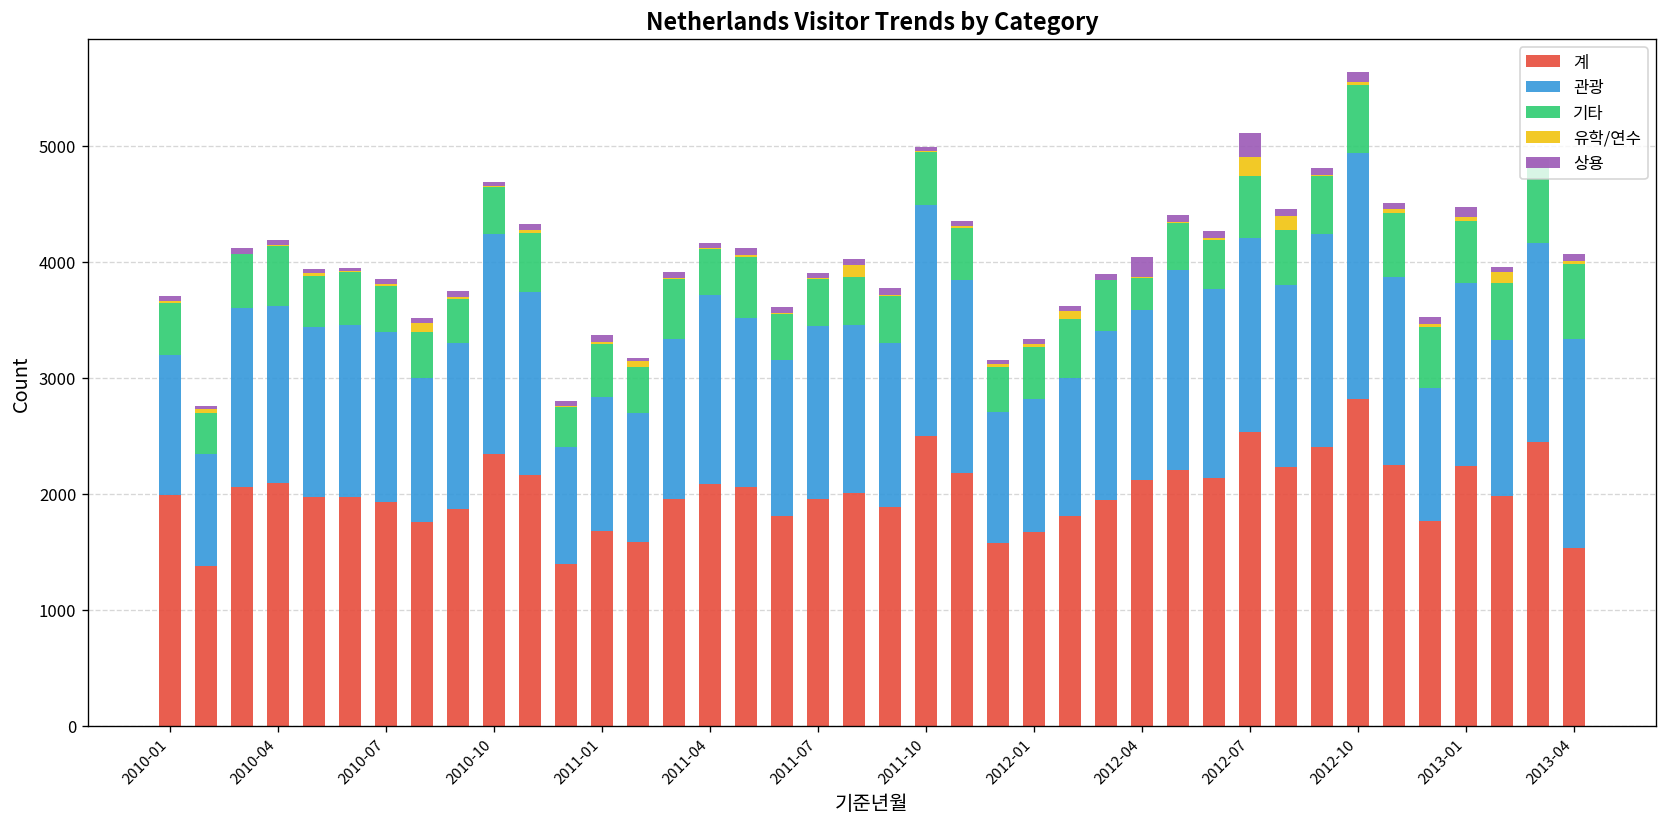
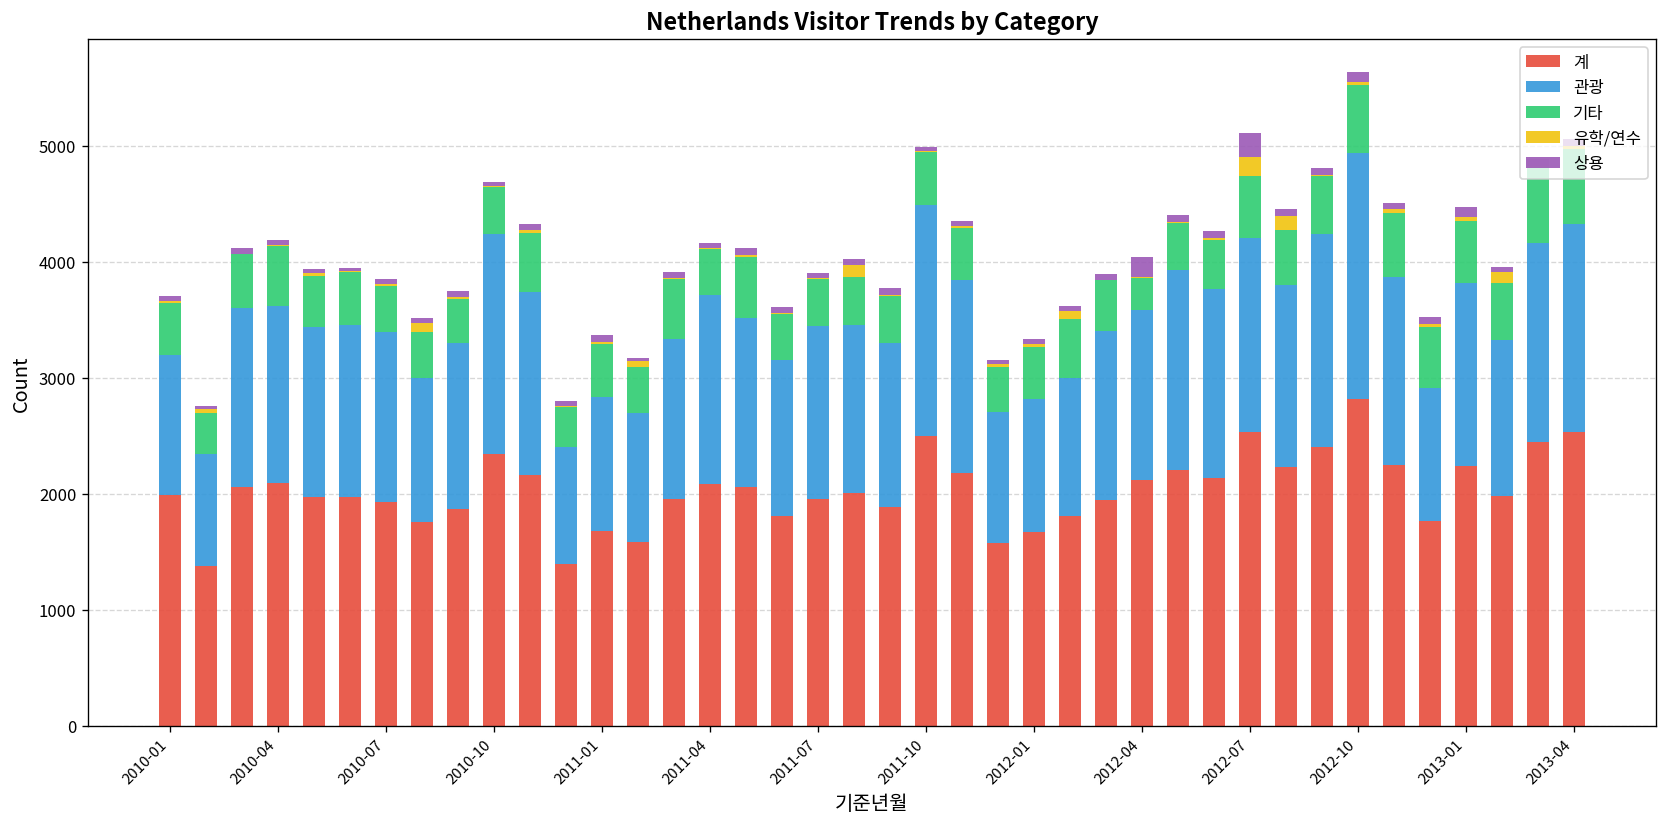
계, 2013-04: 1500 -> 2500
